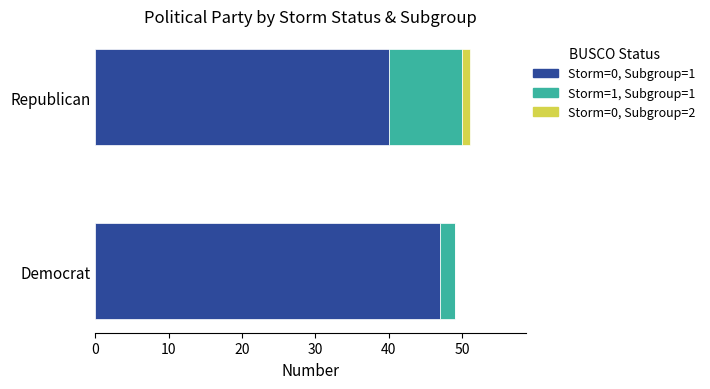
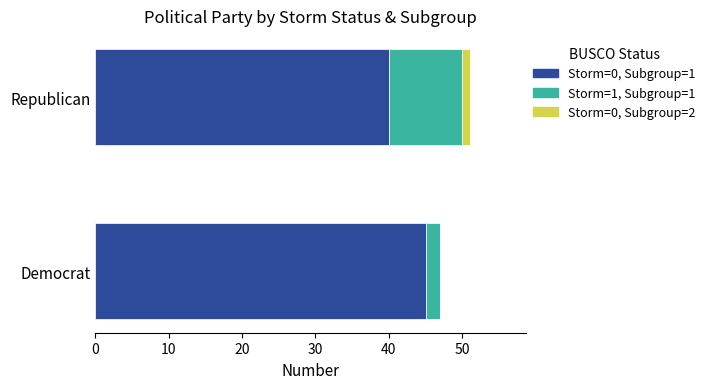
Storm=0, Subgroup=1, Democrat: 47 -> 45
